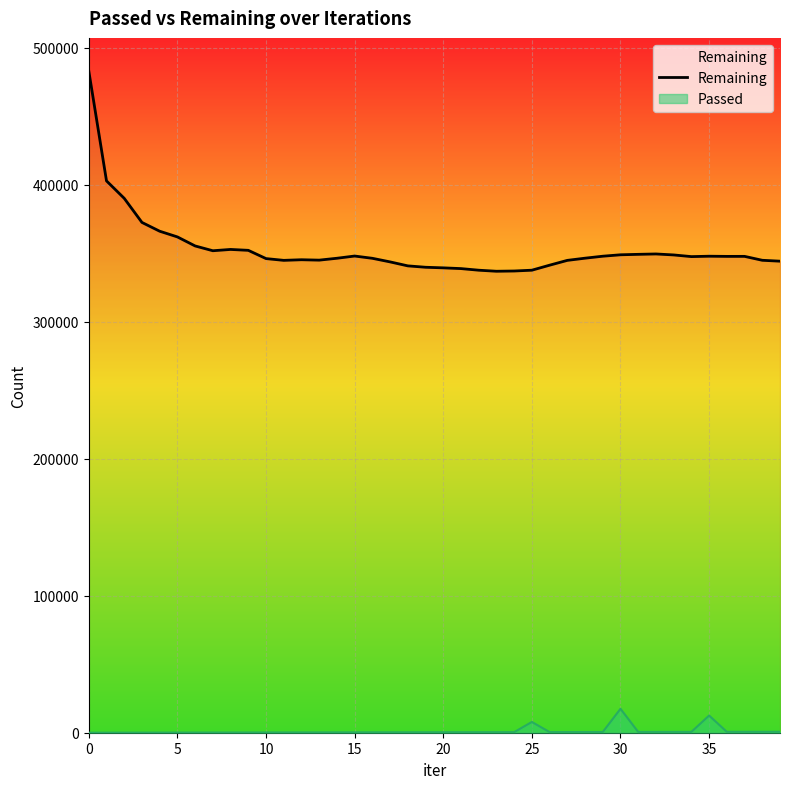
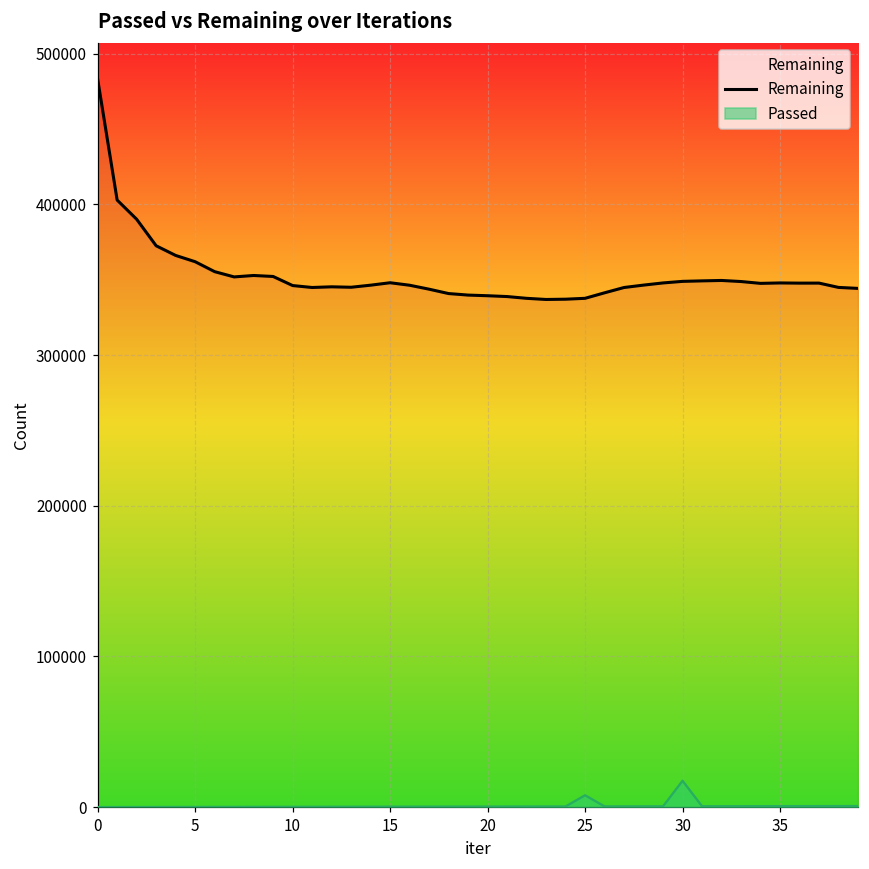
Passed, 35: 13000 -> 1000
